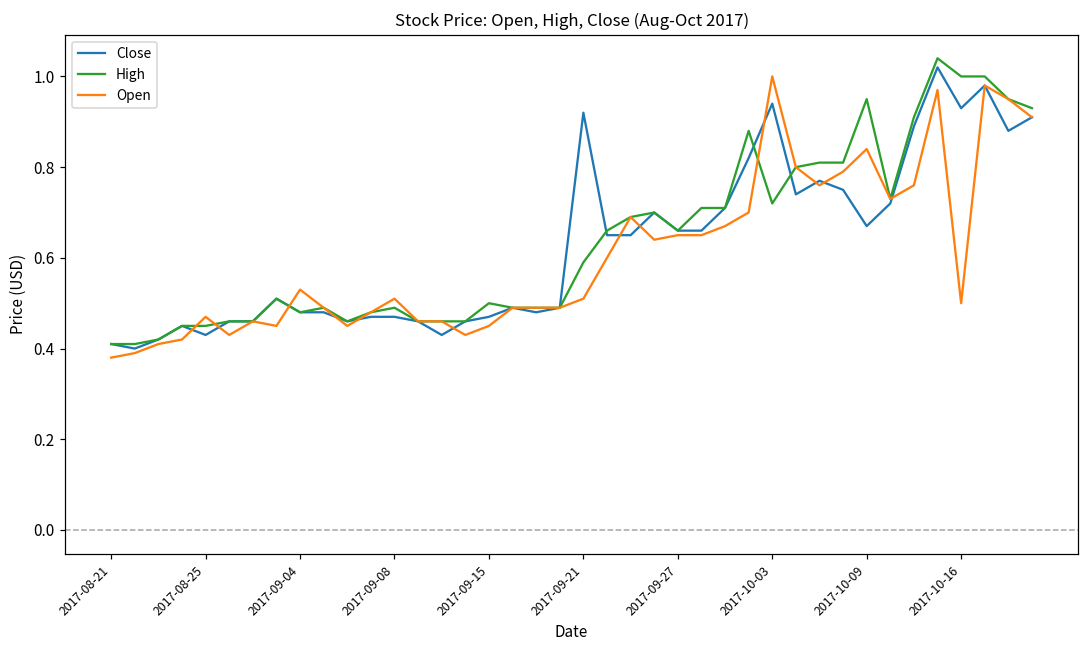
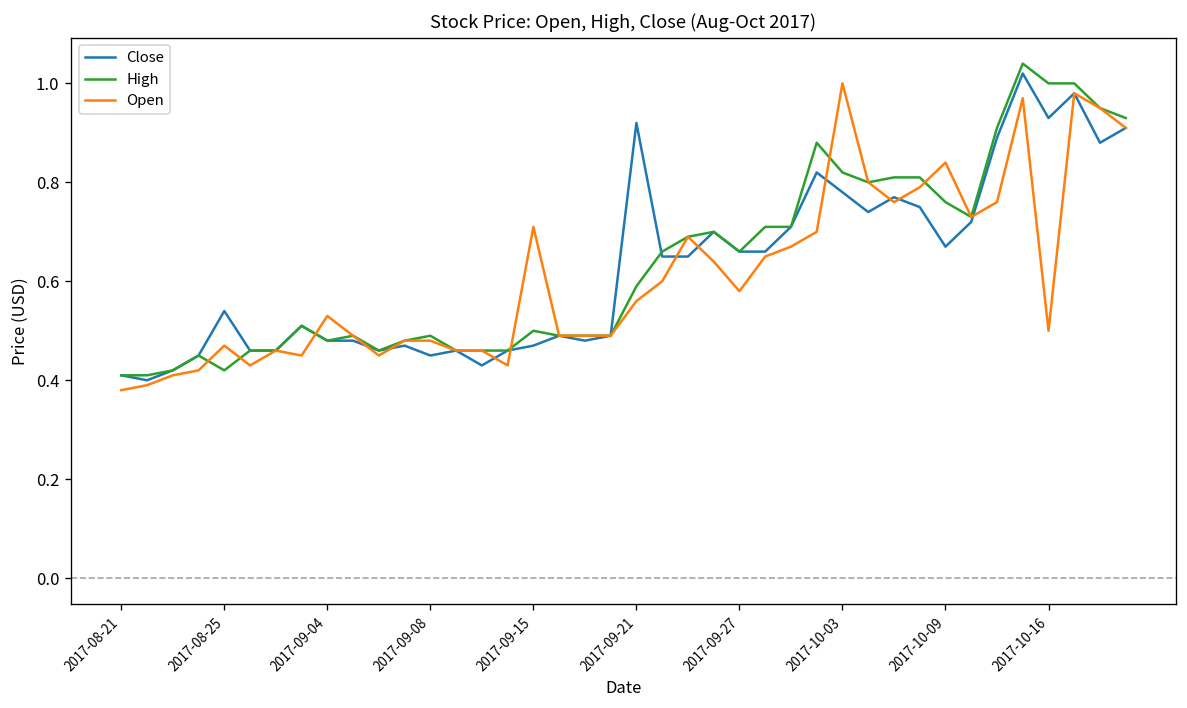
Close, 2017-08-25: 0.43 -> 0.54
High, 2017-08-25: 0.45 -> 0.42
Close, 2017-09-08: 0.47 -> 0.45
Open, 2017-09-08: 0.51 -> 0.48
Open, 2017-09-15: 0.45 -> 0.71
Open, 2017-09-21: 0.51 -> 0.56
Open, 2017-09-27: 0.65 -> 0.58
Close, 2017-10-03: 0.94 -> 0.78
High, 2017-10-03: 0.72 -> 0.82
High, 2017-10-09: 0.95 -> 0.76
